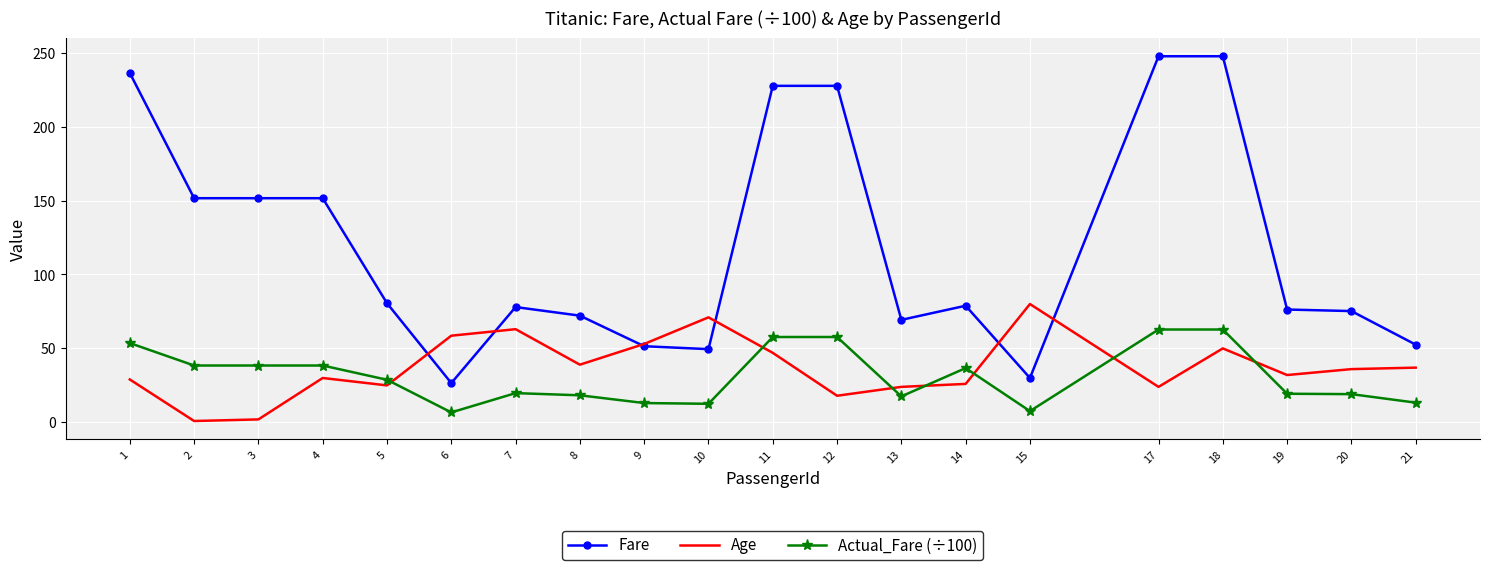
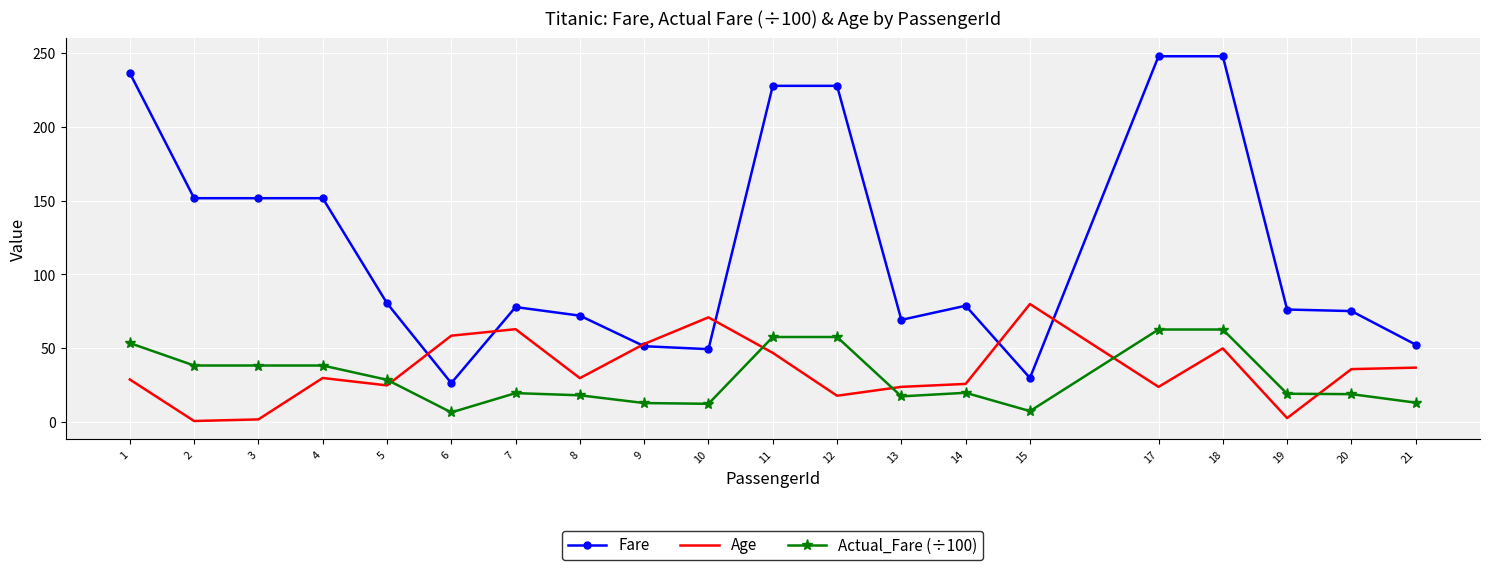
Age, 8: 39 -> 30
Actual_Fare (÷100), 14: 37 -> 20
Age, 19: 32 -> 3
